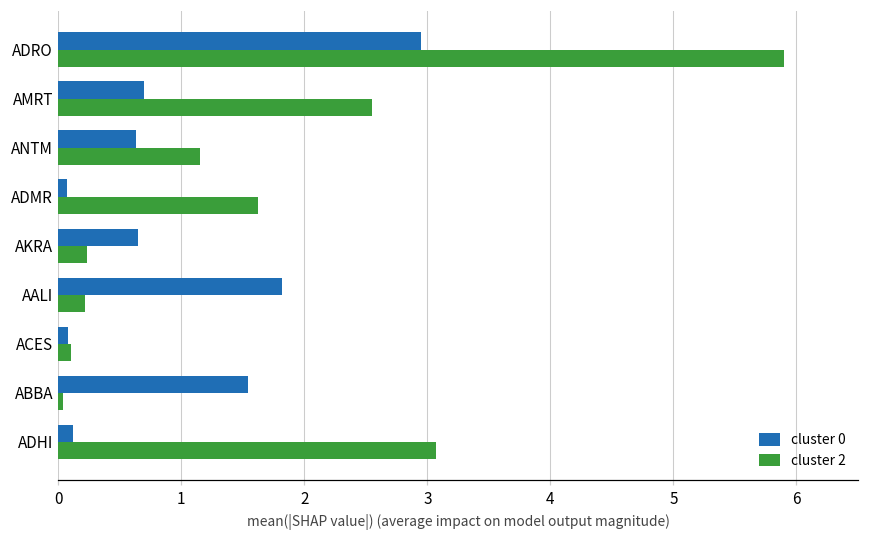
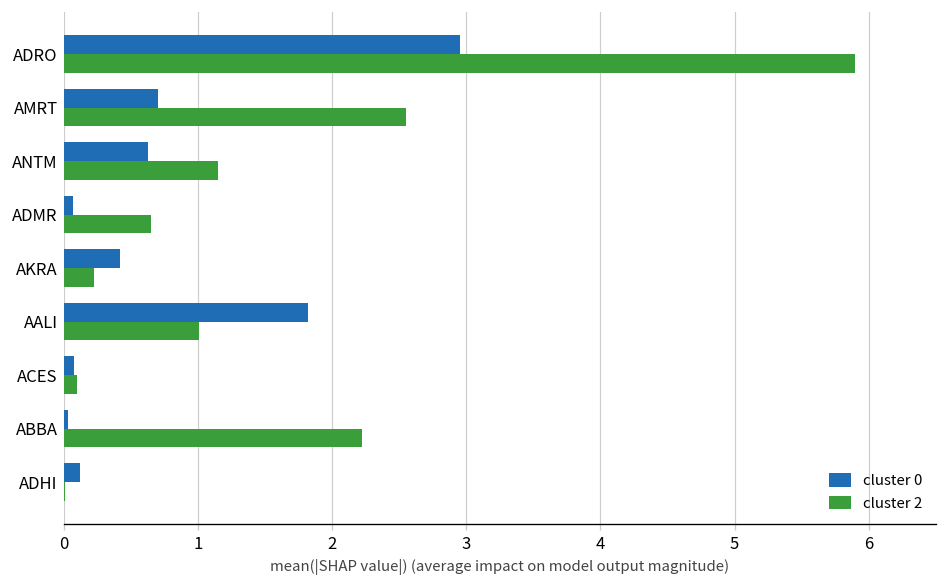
cluster 2, ADMR: 1.62 -> 0.65
cluster 0, AKRA: 0.65 -> 0.42
cluster 2, AALI: 0.22 -> 1.01
cluster 0, ABBA: 1.54 -> 0.03
cluster 2, ABBA: 0.04 -> 2.22
cluster 2, ADHI: 3.07 -> 0.01
